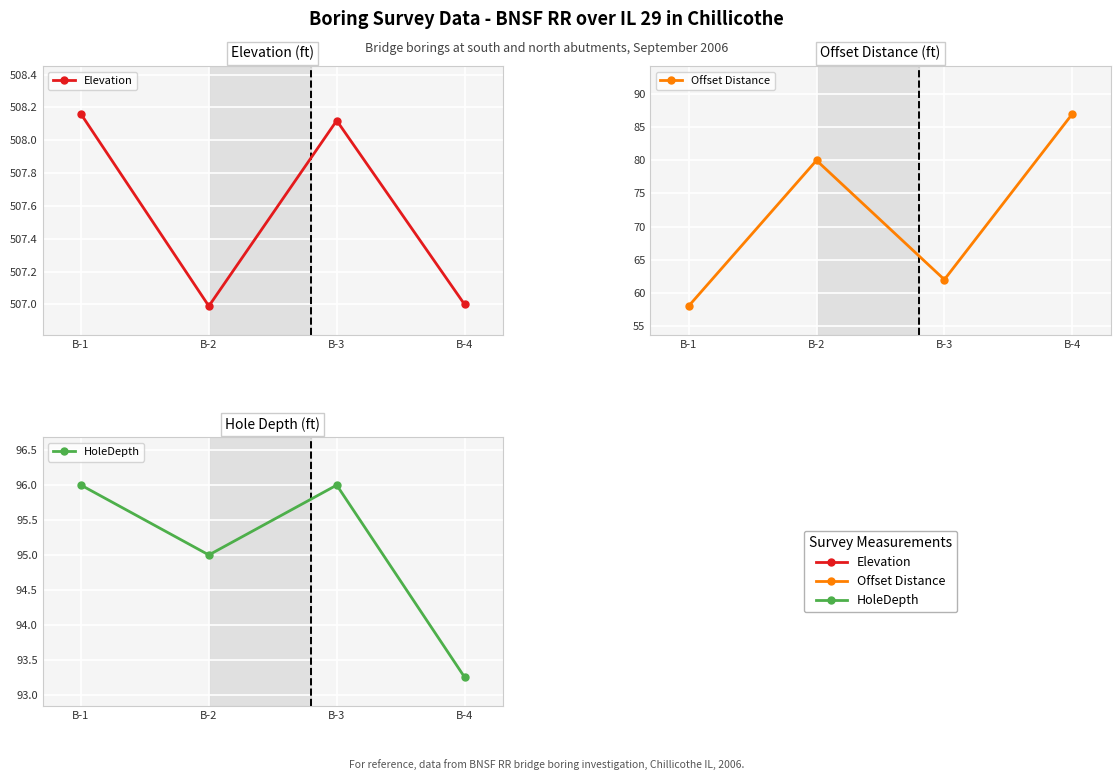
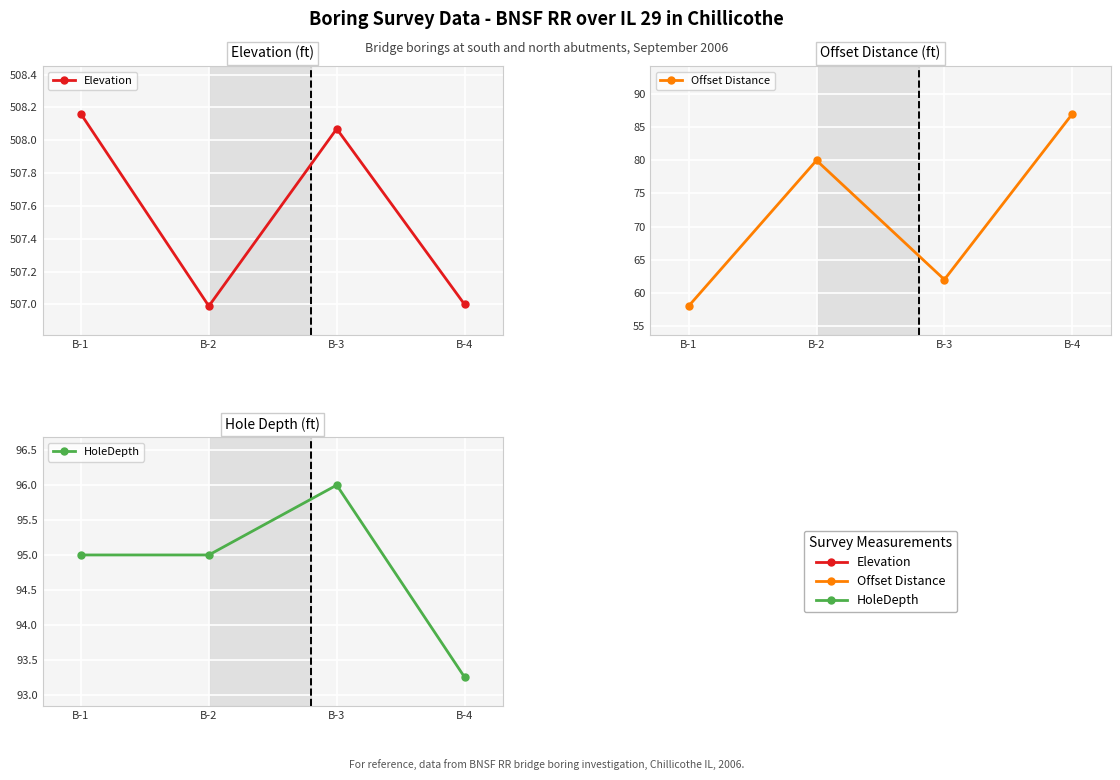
Elevation (ft), B-3: 508.12 -> 508.07
Hole Depth (ft), B-1: 96 -> 95
